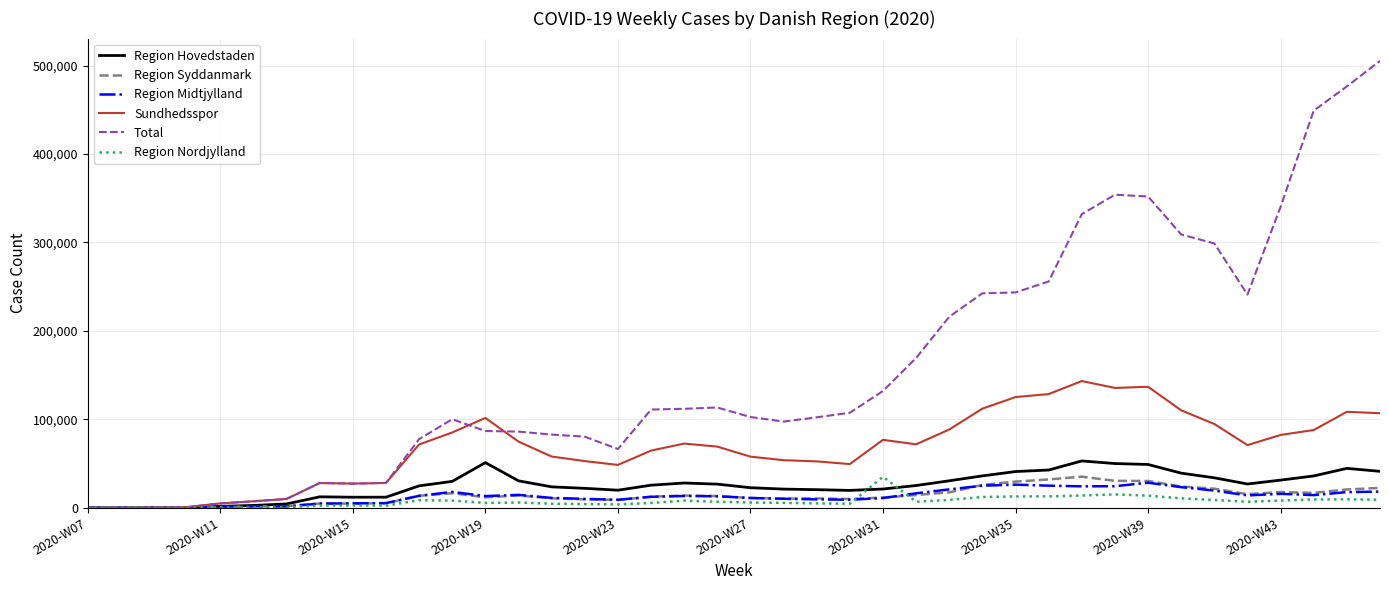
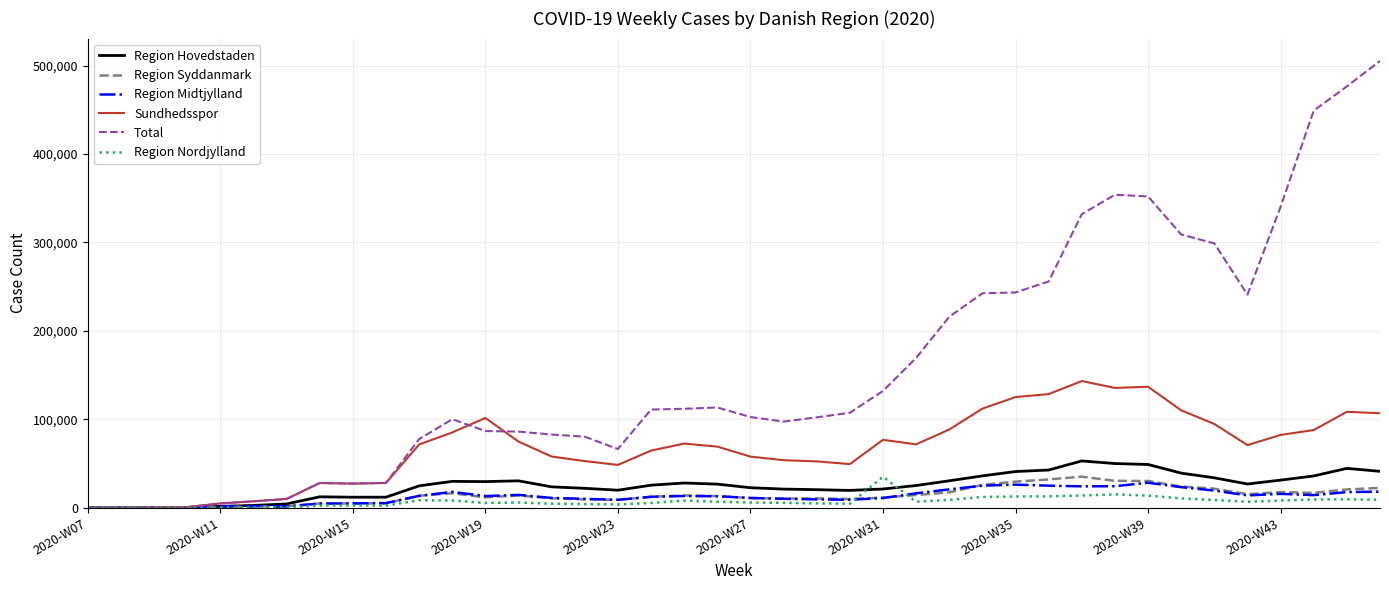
Region Hovedstaden, 2020-W19: 50,000 -> 30,000
